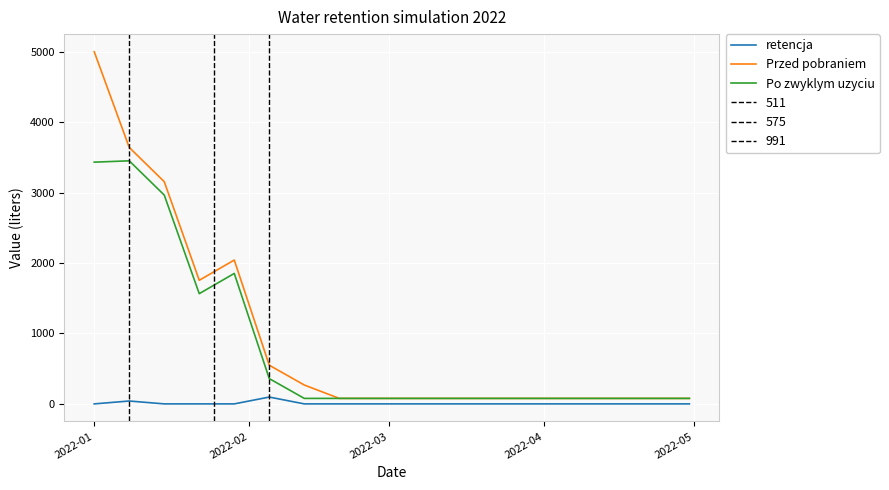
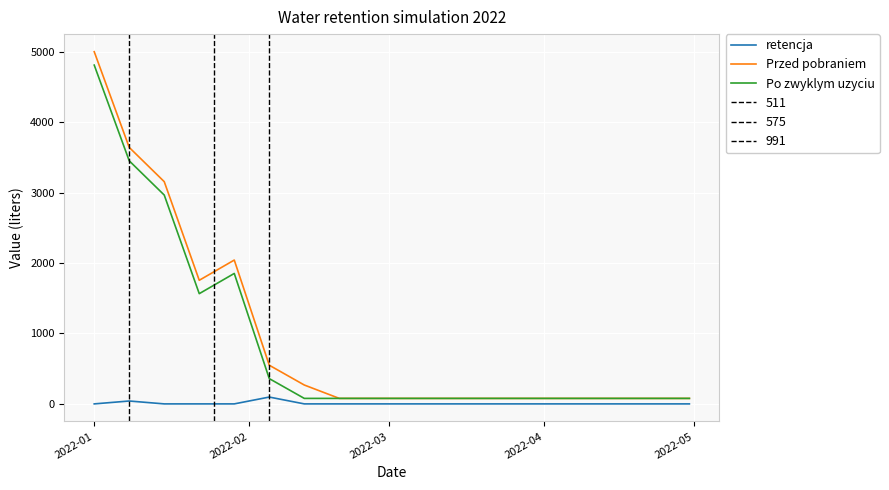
Po zwyklym uzyciu, 2022-01: 3400 -> 4800
